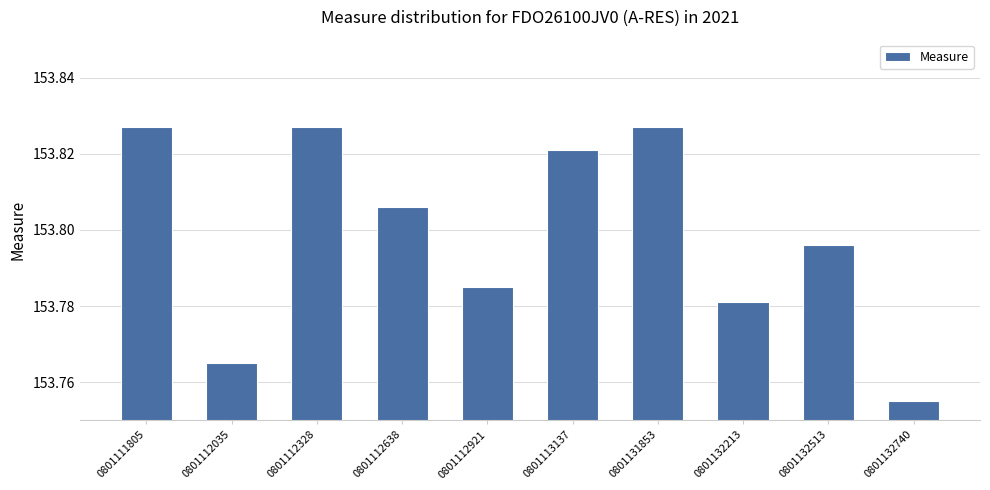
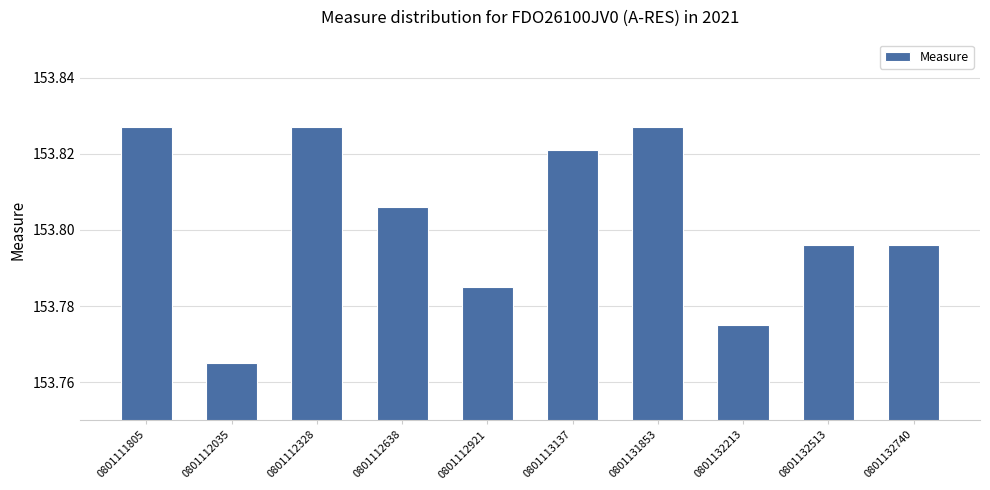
0801132213: 153.781 -> 153.775
0801132740: 153.755 -> 153.796
